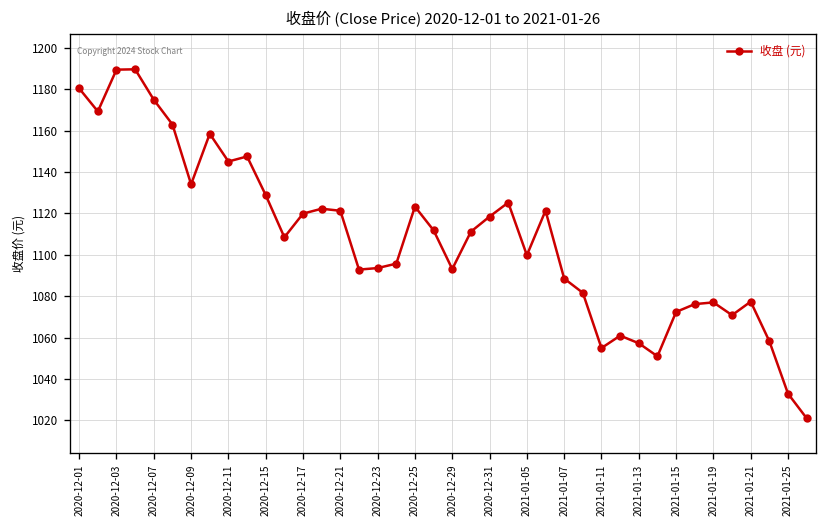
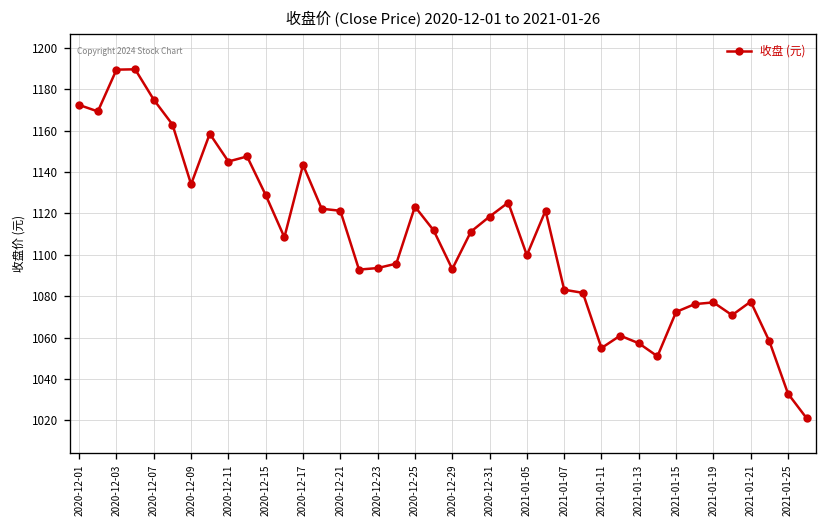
2020-12-01: 1180 -> 1172
2020-12-17: 1120 -> 1143
2021-01-07: 1089 -> 1083
